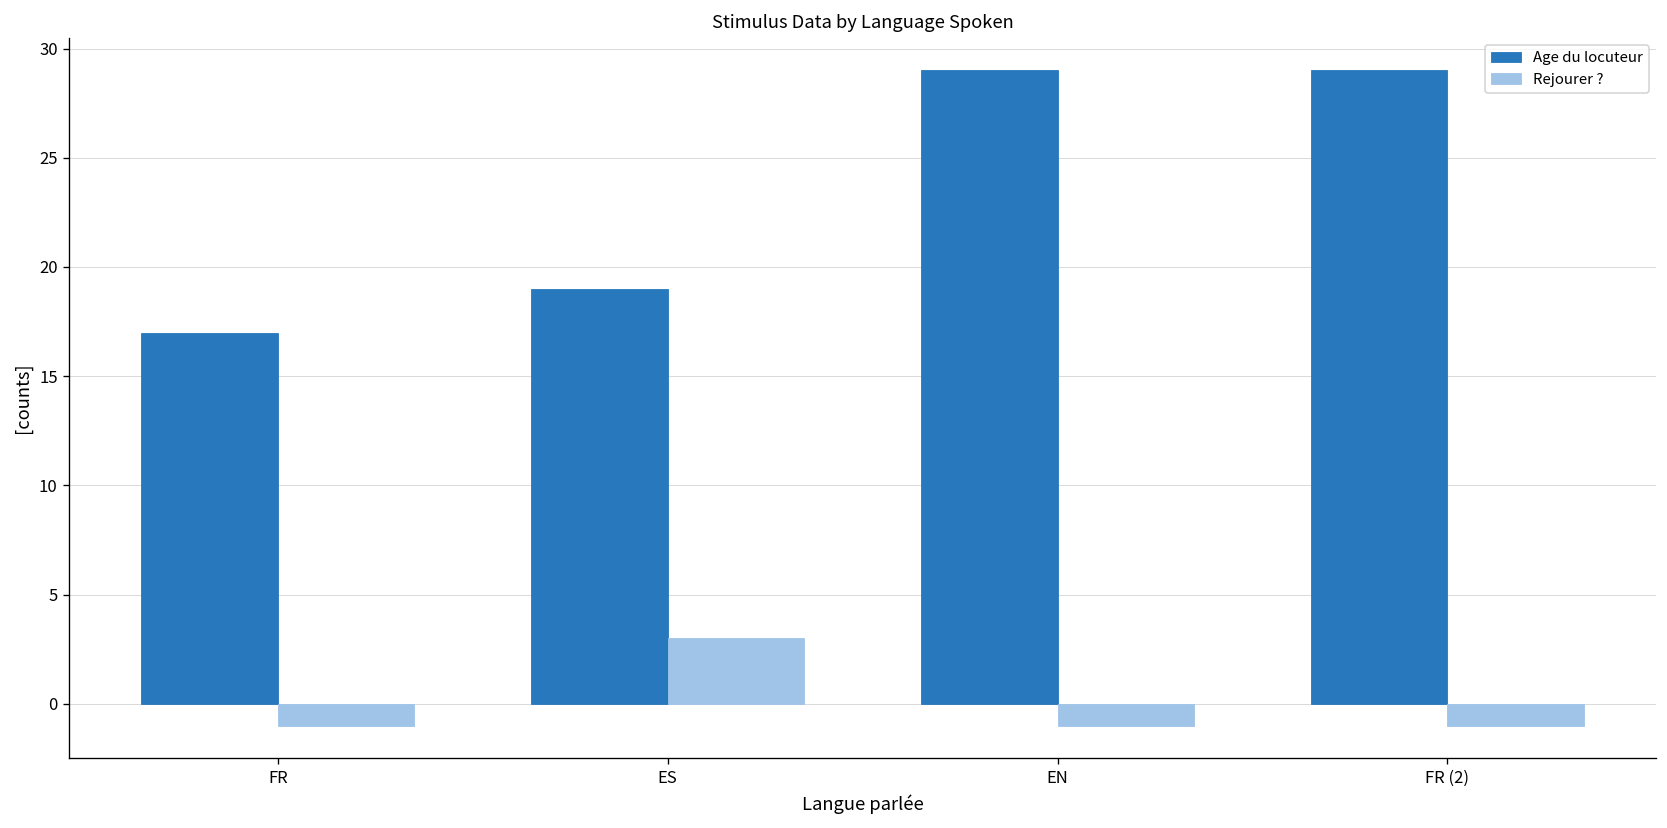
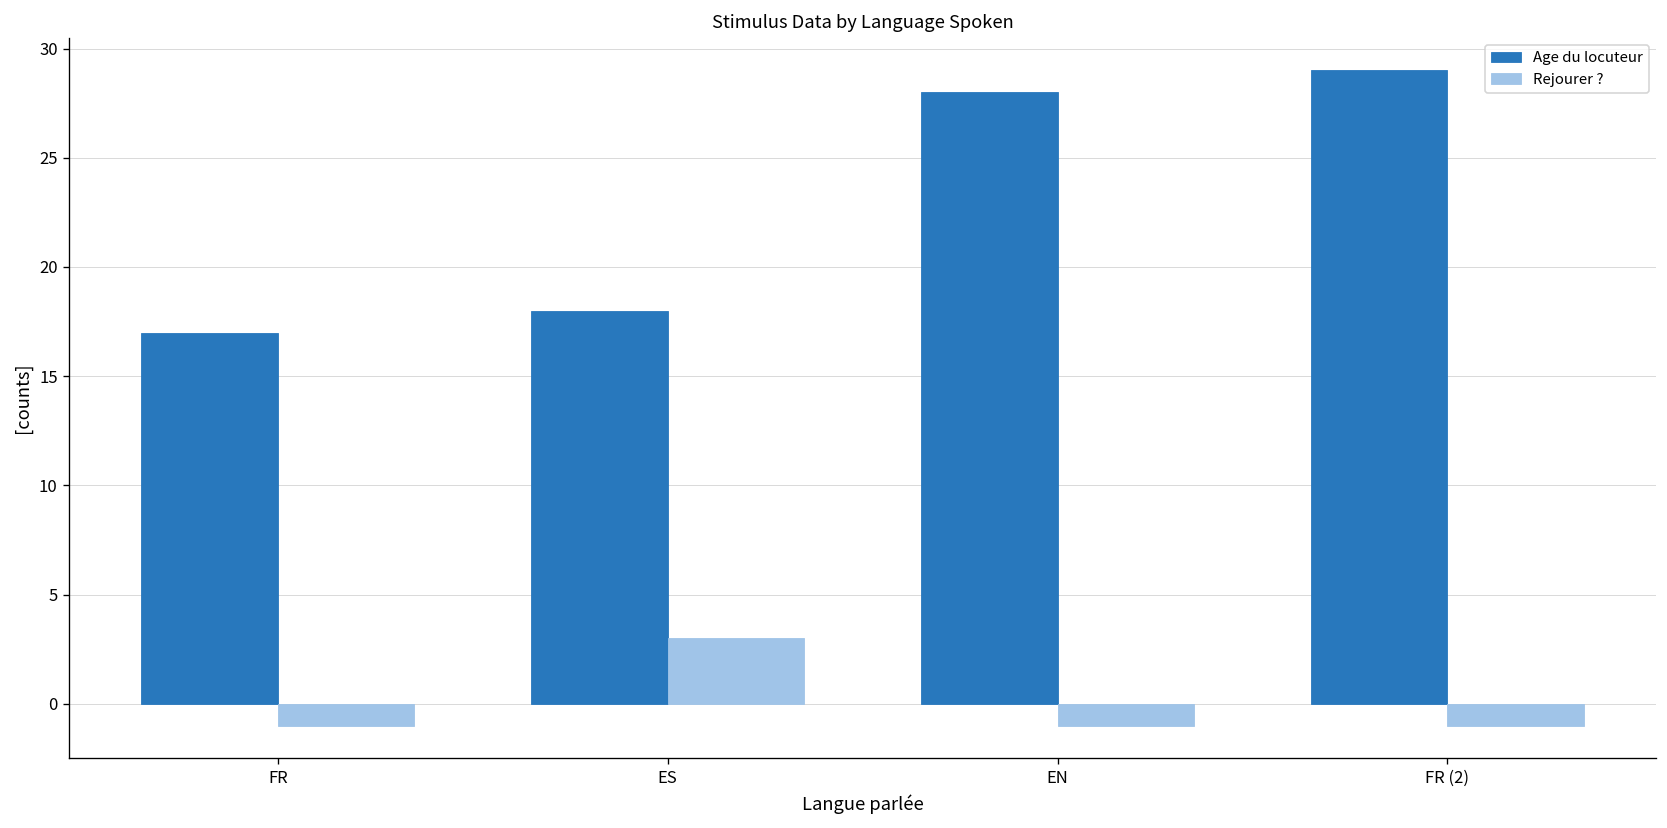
Age du locuteur, ES: 19 -> 18
Age du locuteur, EN: 29 -> 28
